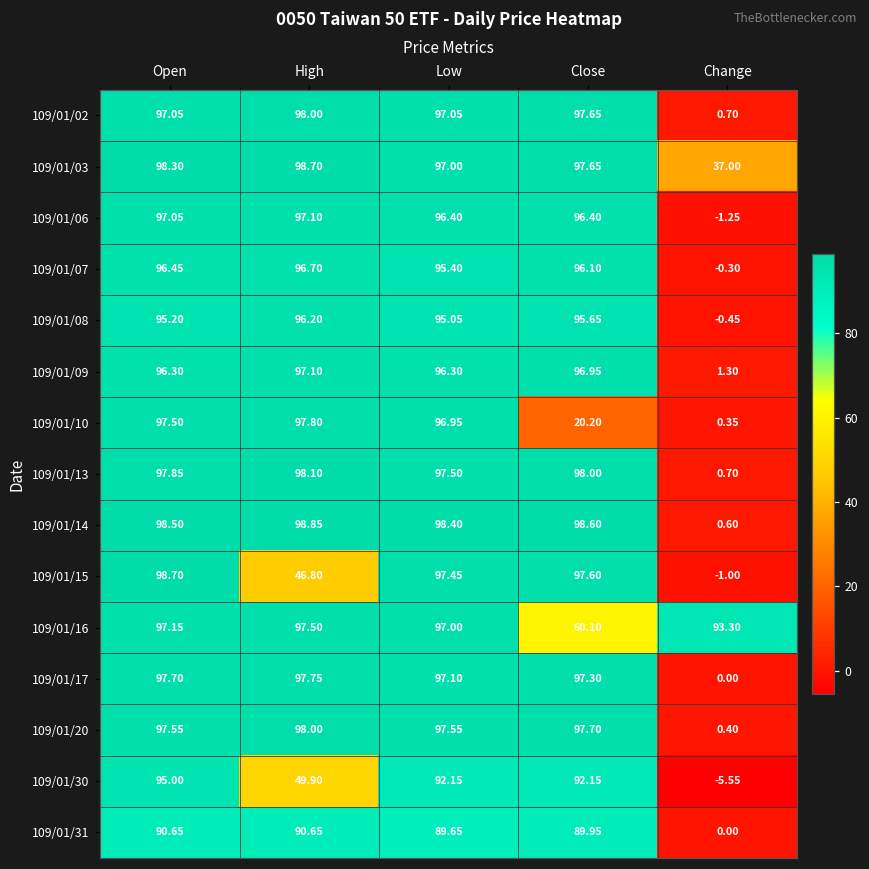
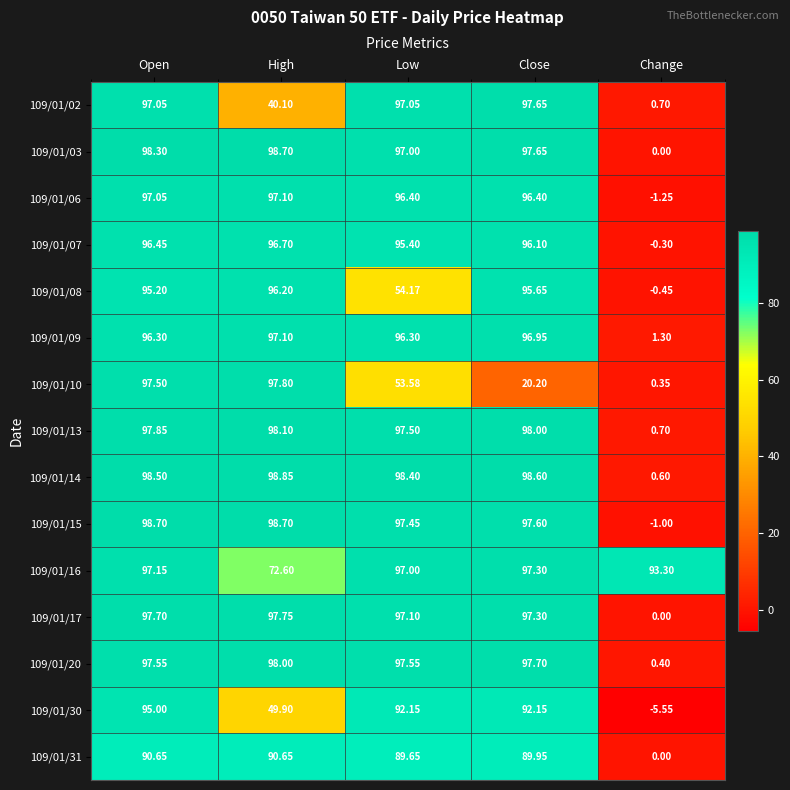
109/01/02, High: 98.00 -> 40.10
109/01/03, Change: 37.00 -> 0.00
109/01/08, Low: 95.05 -> 54.17
109/01/10, Low: 96.95 -> 53.58
109/01/15, High: 46.80 -> 98.70
109/01/16, High: 97.50 -> 72.60
109/01/16, Close: 60.10 -> 97.30
